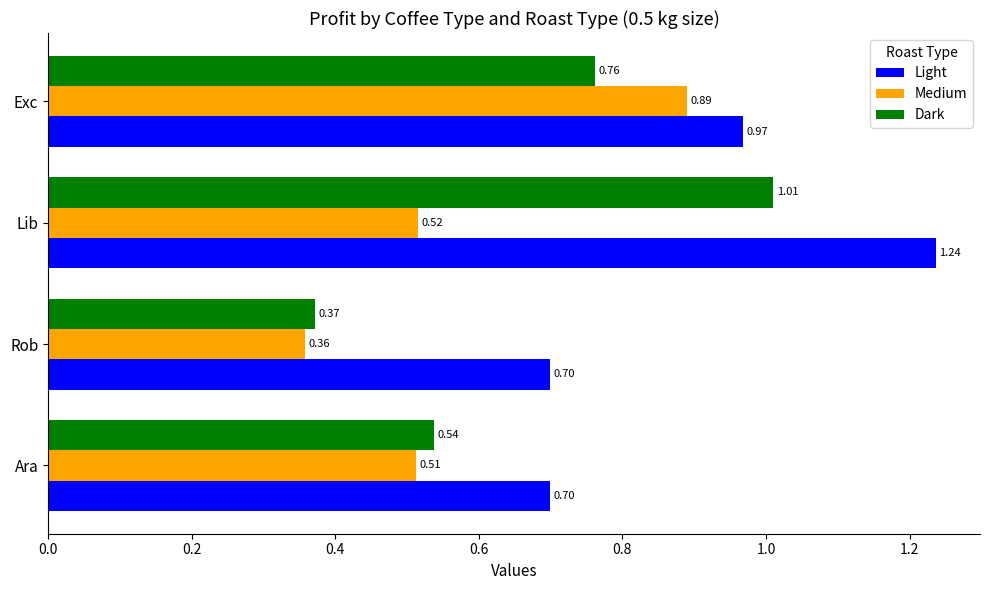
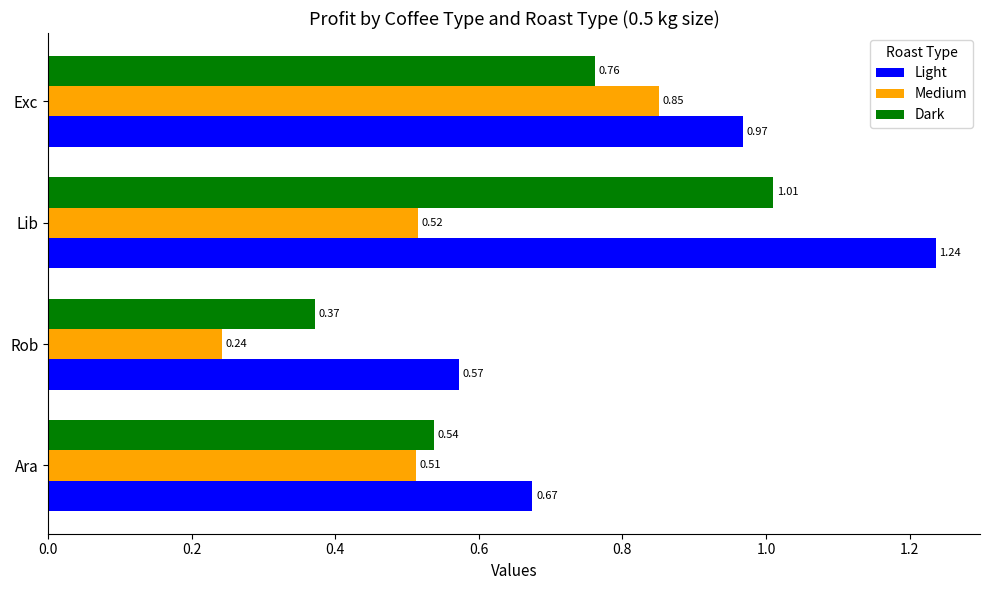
Medium, Exc: 0.89 -> 0.85
Medium, Rob: 0.36 -> 0.24
Light, Rob: 0.70 -> 0.57
Light, Ara: 0.70 -> 0.67
